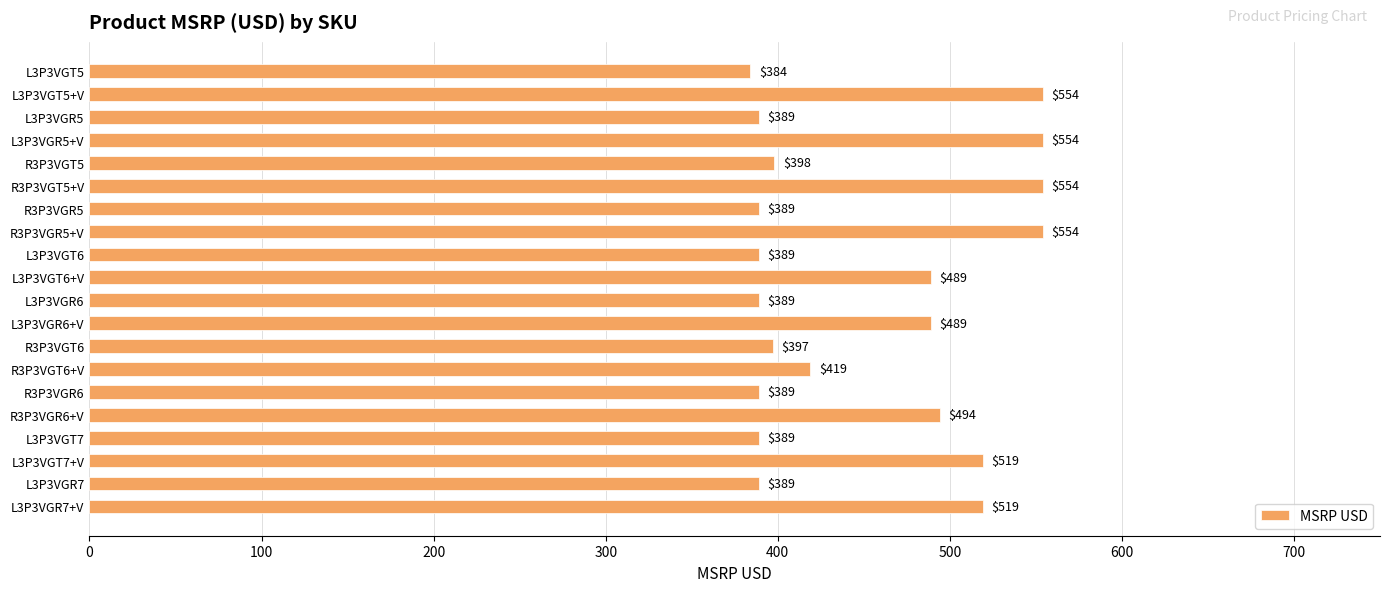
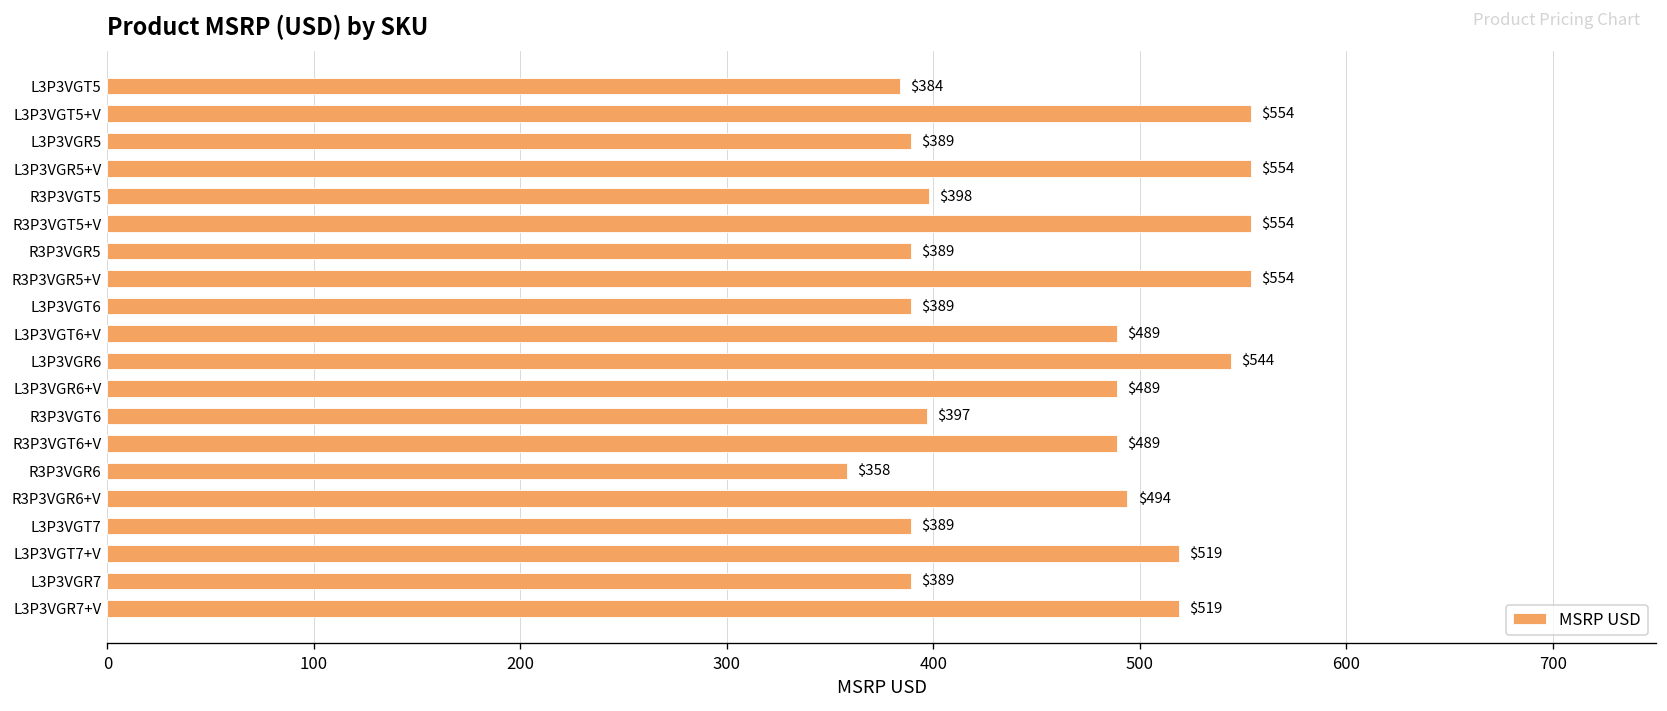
L3P3VGR6: $389 -> $544
R3P3VGT6+V: $419 -> $489
R3P3VGR6: $389 -> $358
